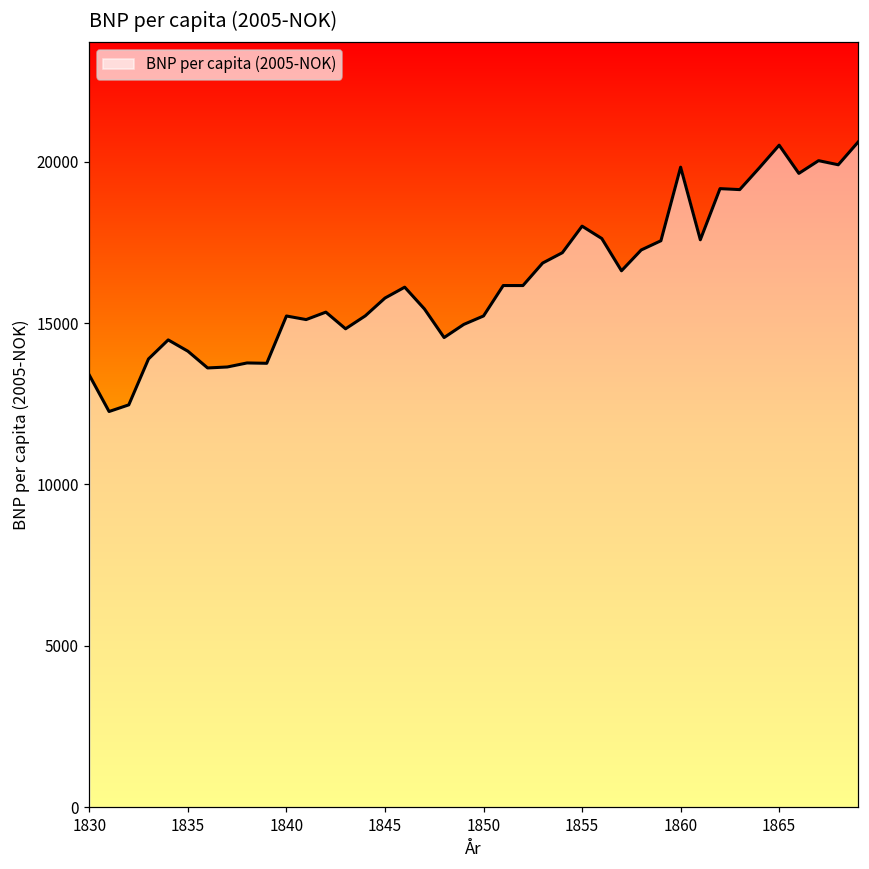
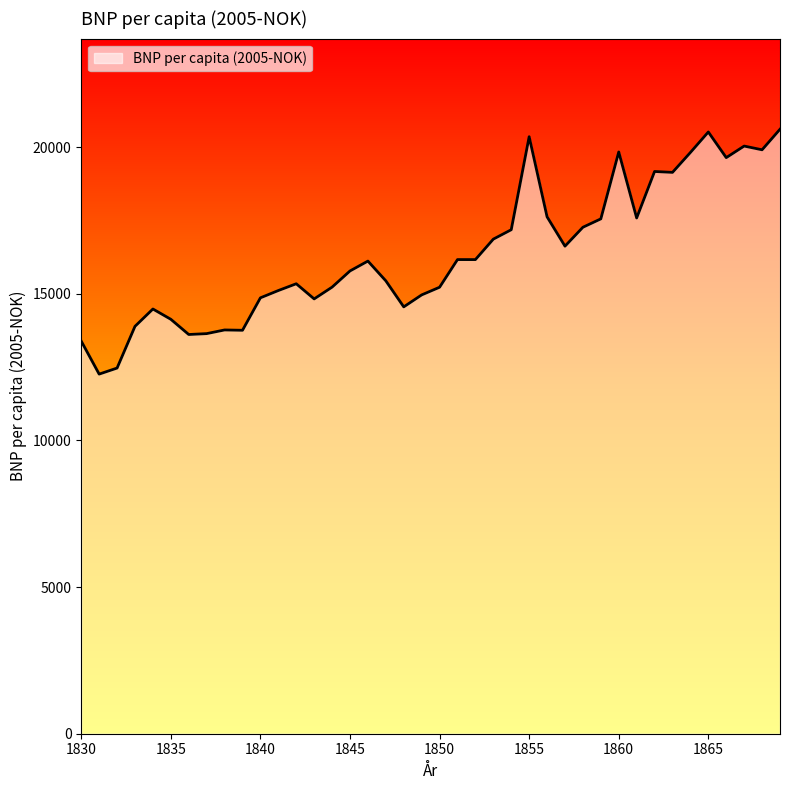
1840: 15200 -> 14900
1855: 18000 -> 20400
